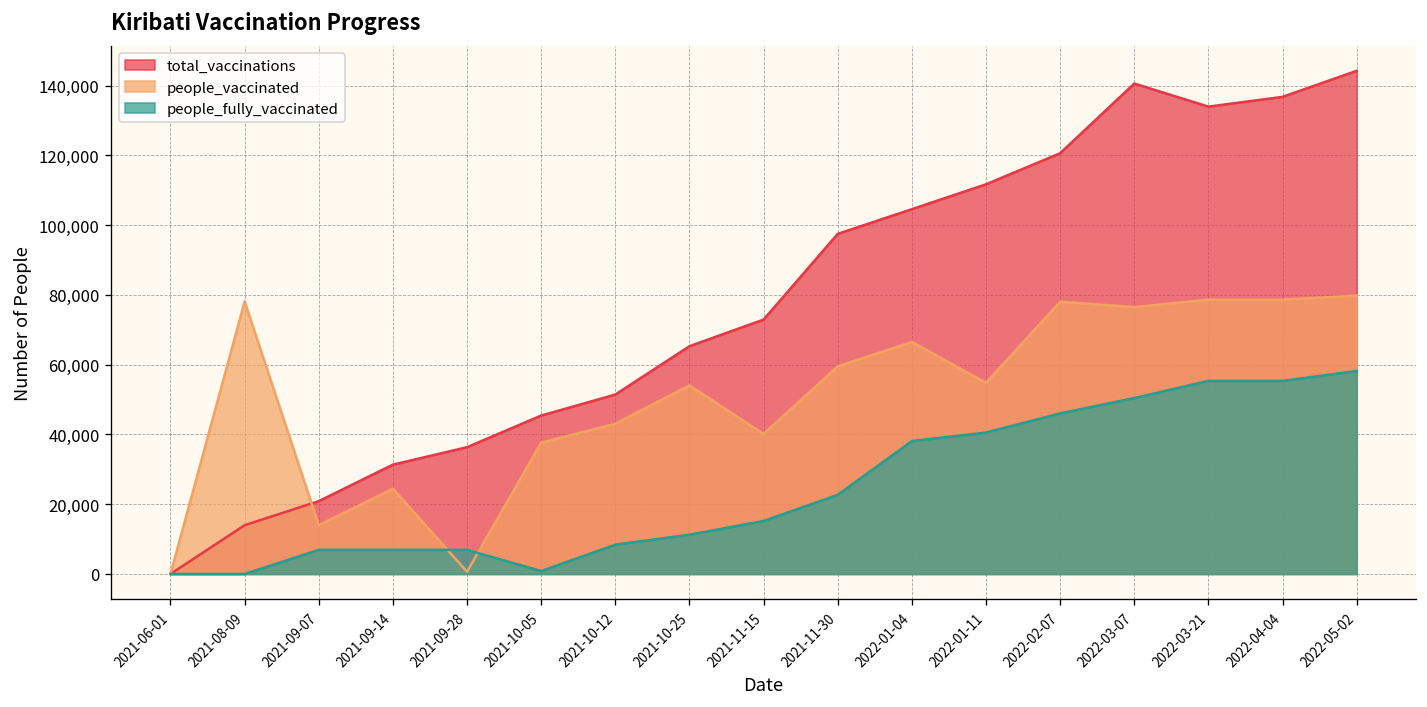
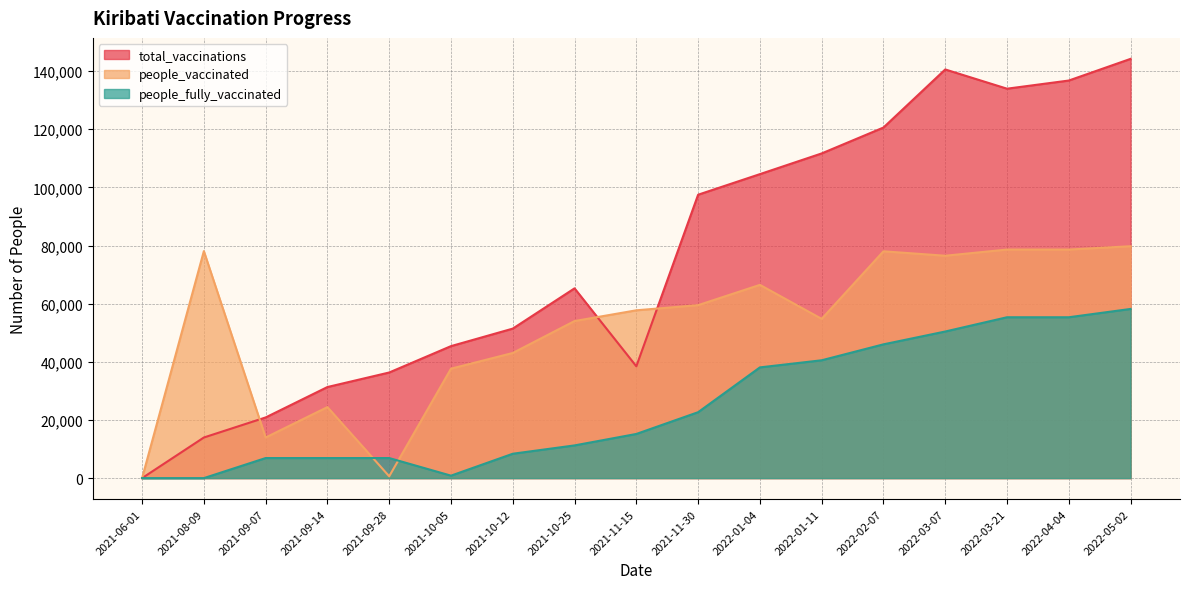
total_vaccinations, 2021-11-15: 73,000 -> 38,000
people_vaccinated, 2021-11-15: 40,000 -> 58,000
